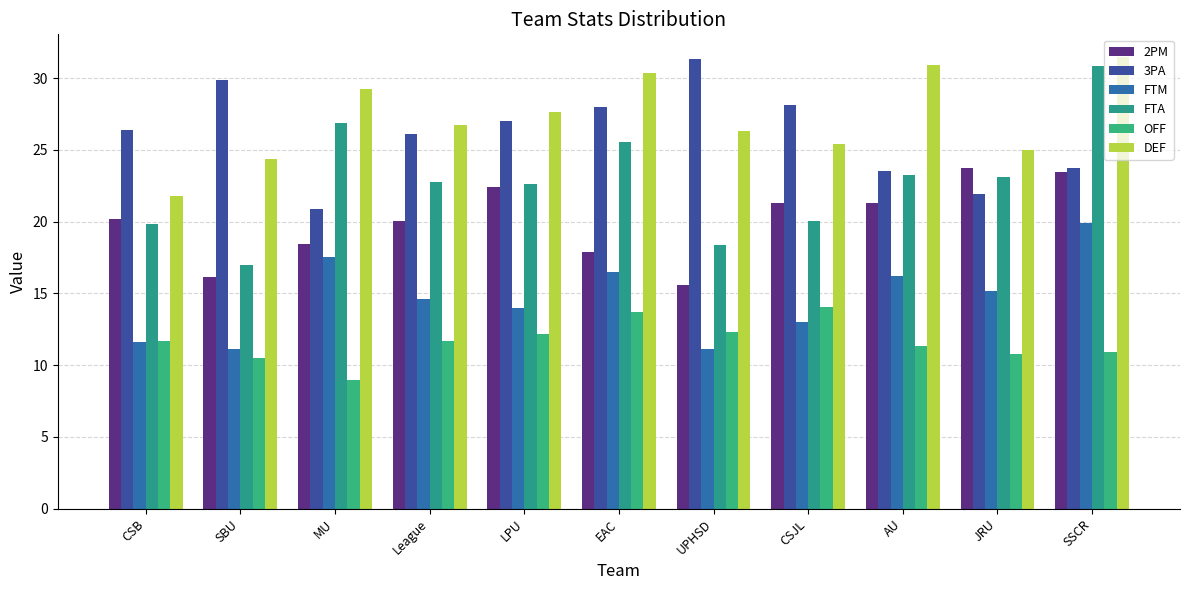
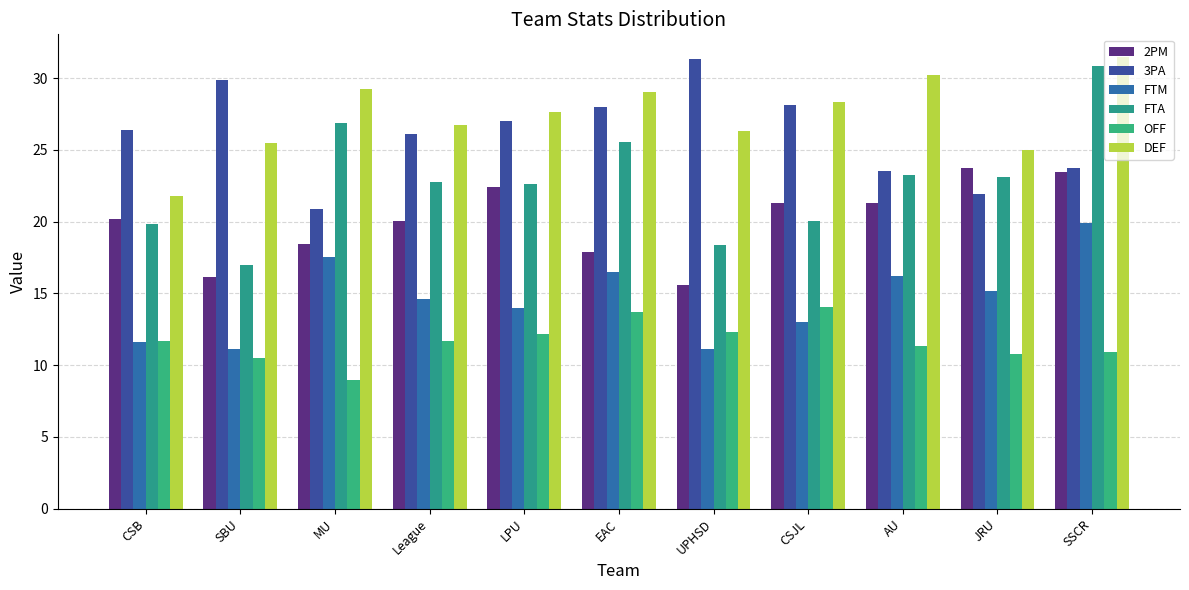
DEF, SBU: 24.3 -> 25.5
DEF, EAC: 30.3 -> 29.0
DEF, CSJL: 25.4 -> 28.3
DEF, AU: 30.9 -> 30.2
